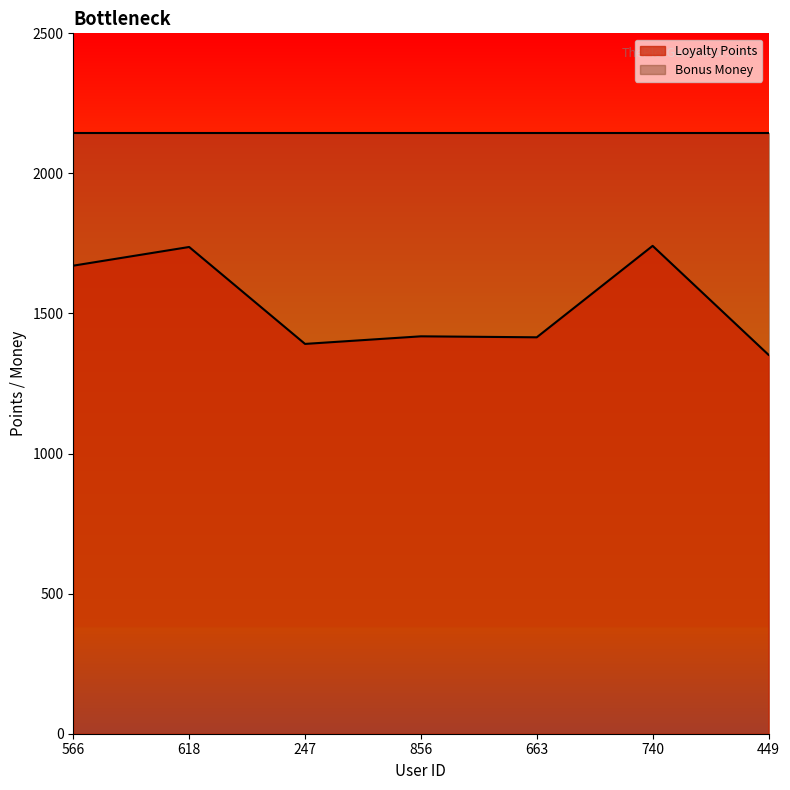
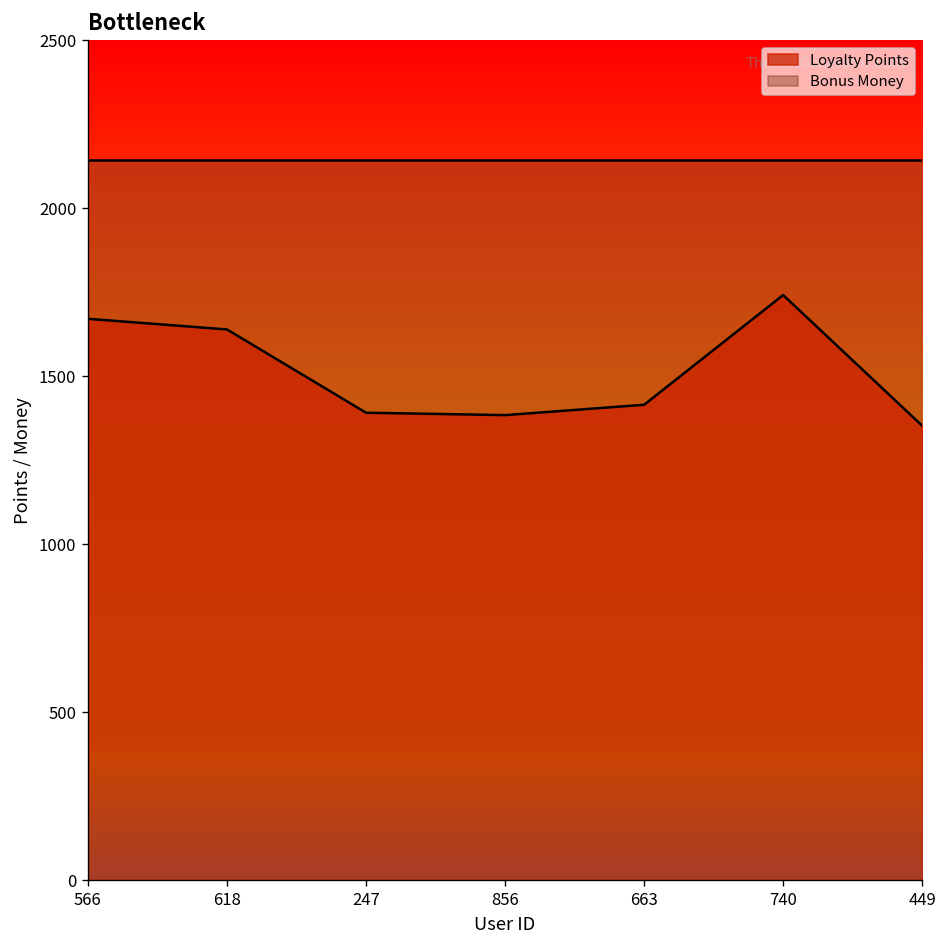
Loyalty Points, 618: 1740 -> 1640
Loyalty Points, 856: 1420 -> 1380
